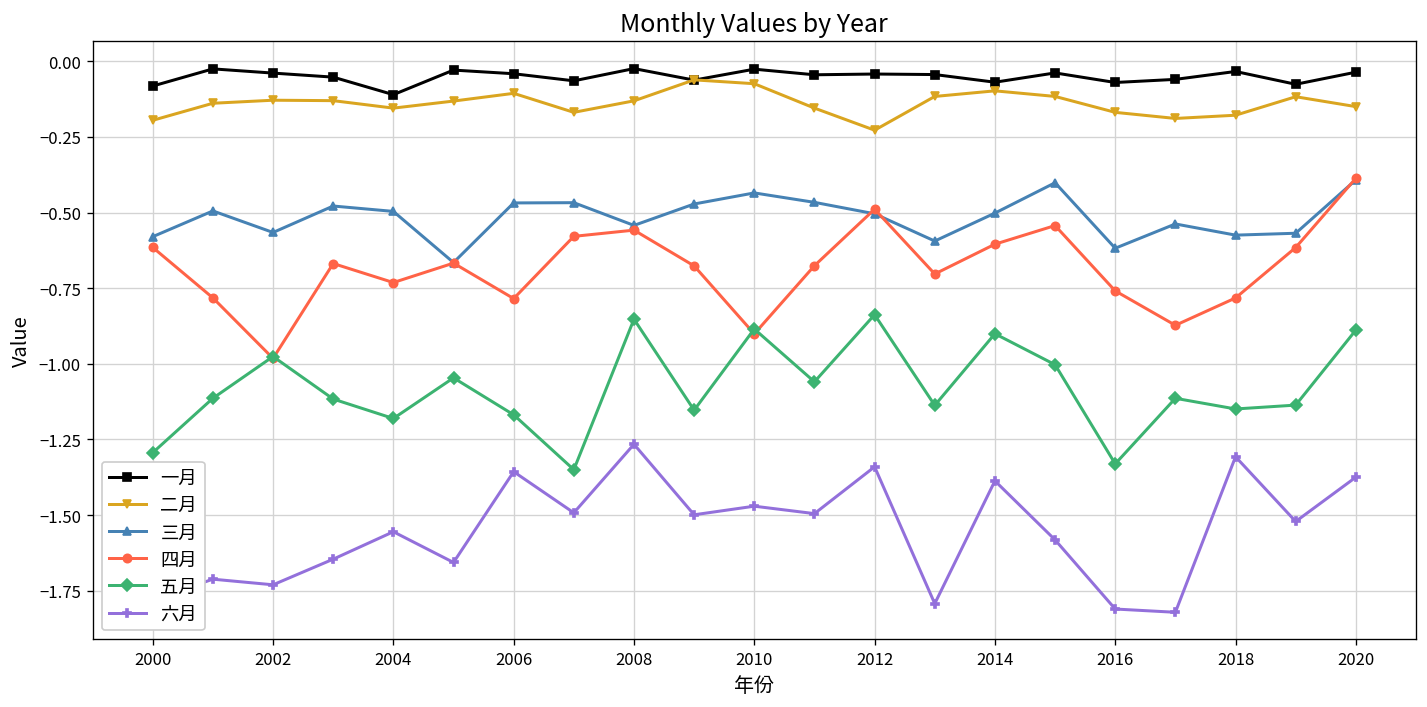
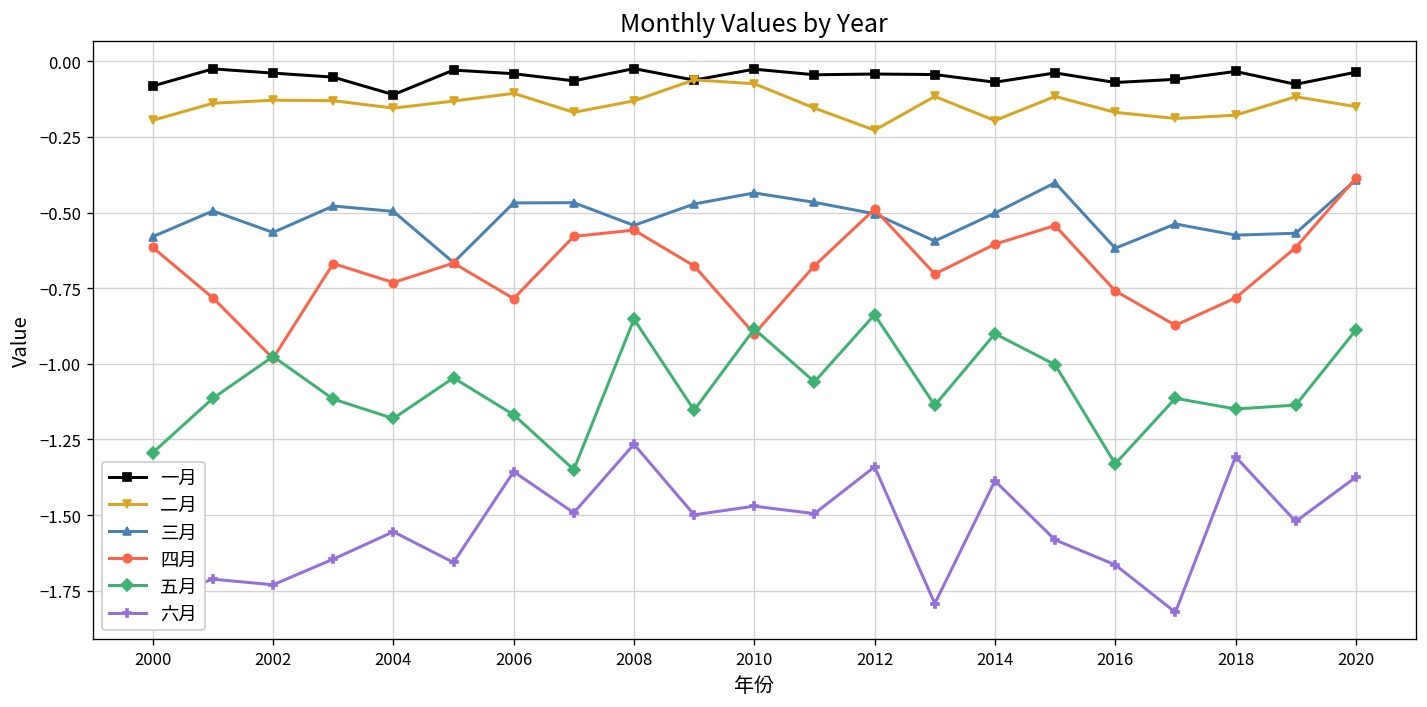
二月, 2014: -0.10 -> -0.20
六月, 2016: -1.81 -> -1.66
